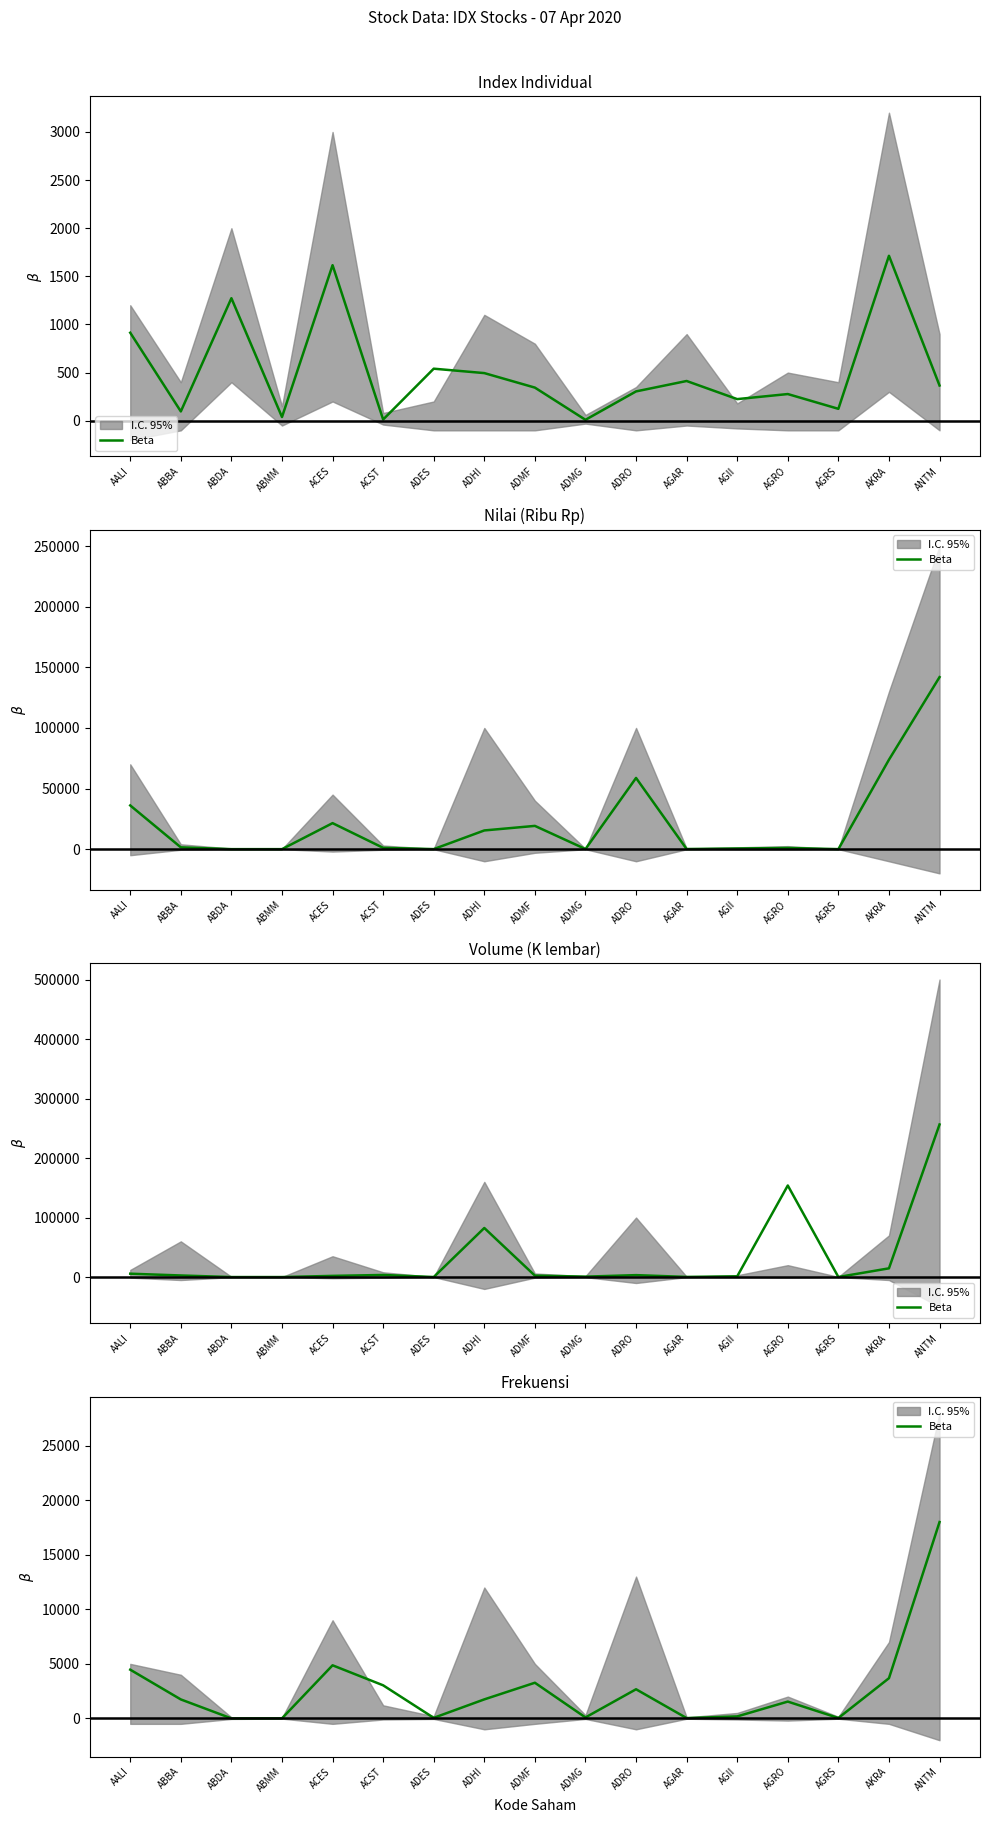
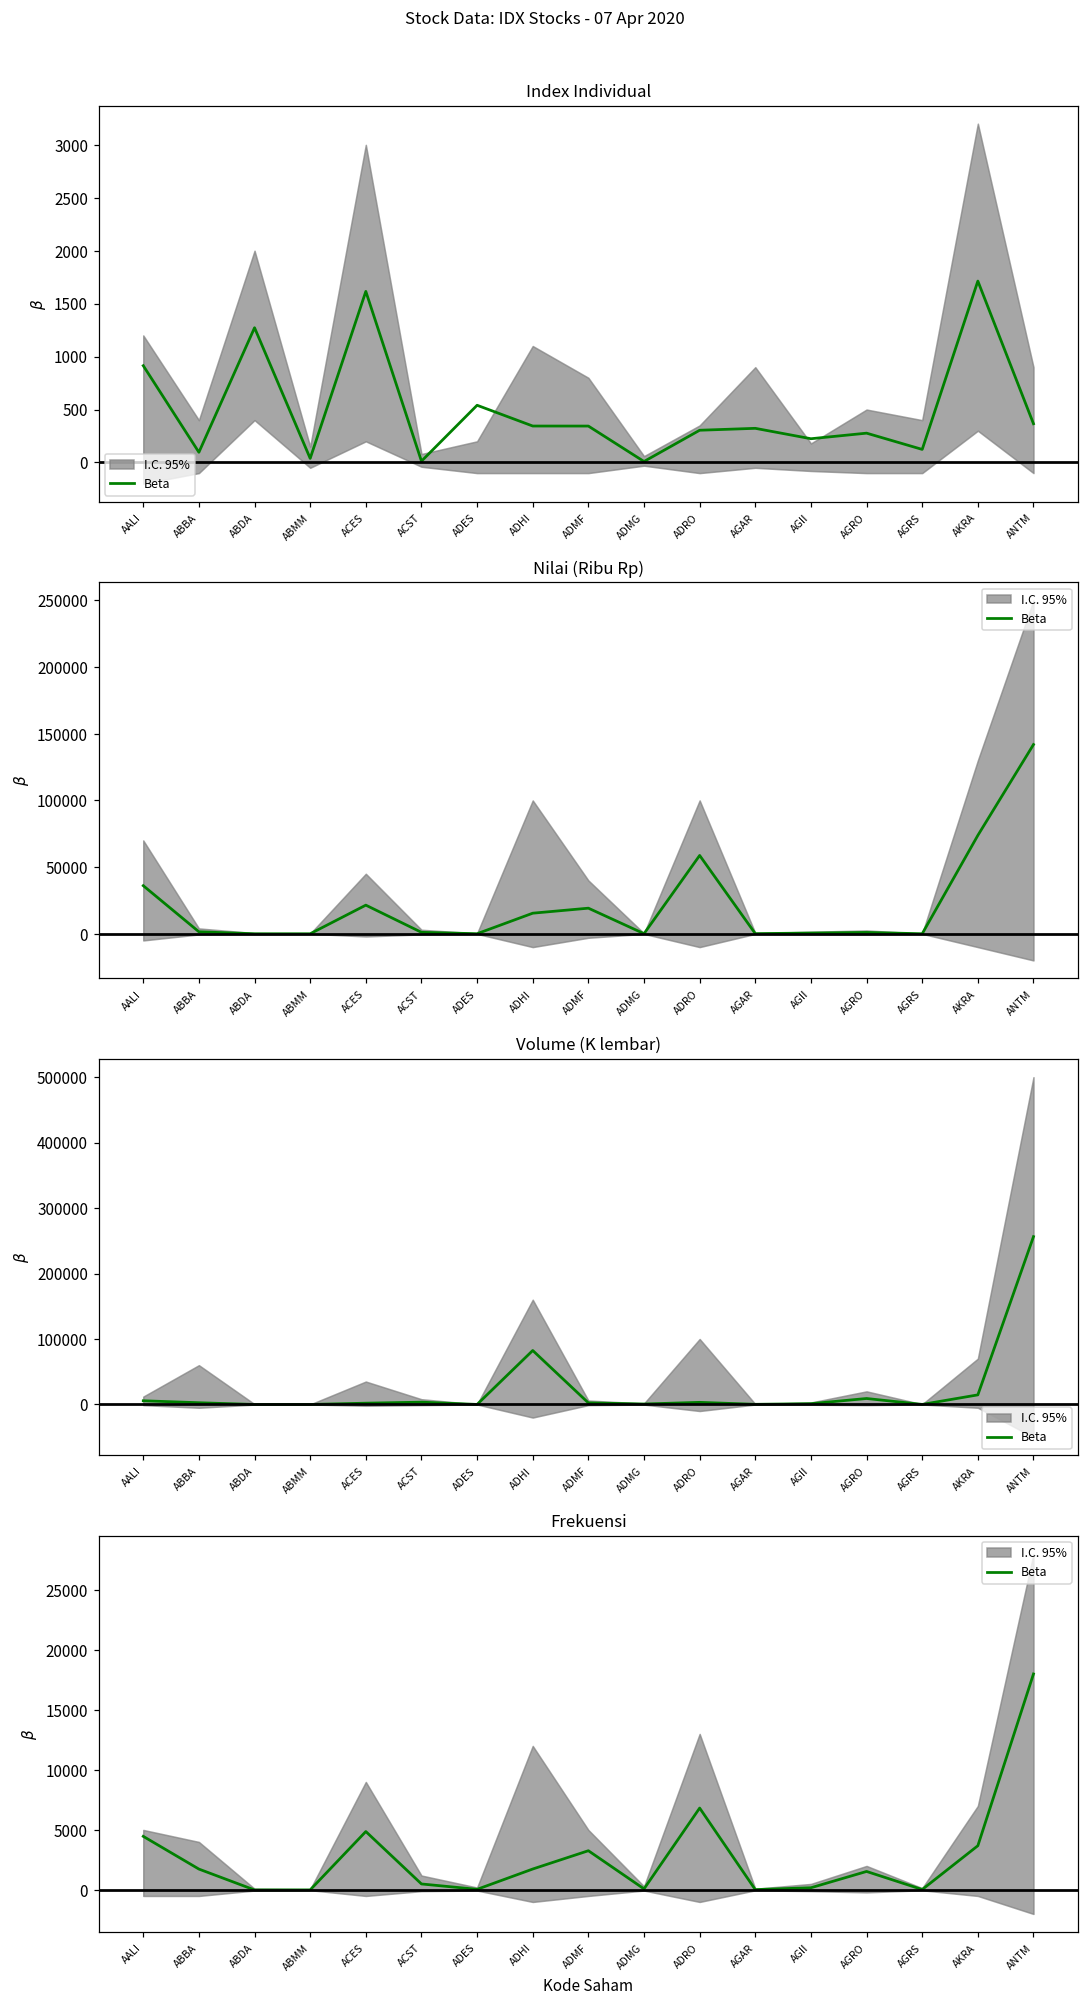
Index Individual, Beta, ADHI: 500 -> 300
Index Individual, Beta, AGAR: 400 -> 300
Volume (K lembar), Beta, AGRO: 150000 -> 10000
Frekuensi, Beta, ACST: 3000 -> 500
Frekuensi, Beta, ADRO: 2700 -> 6800
